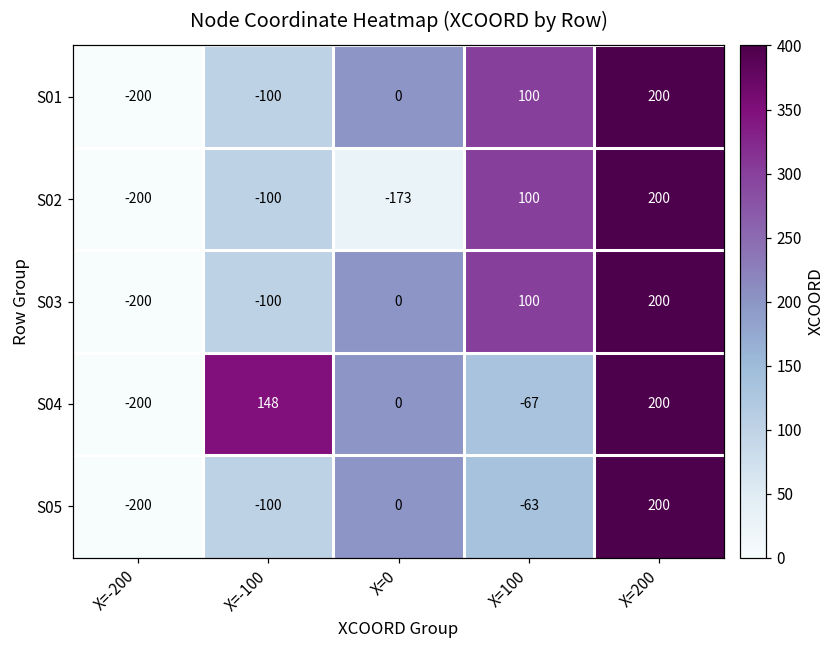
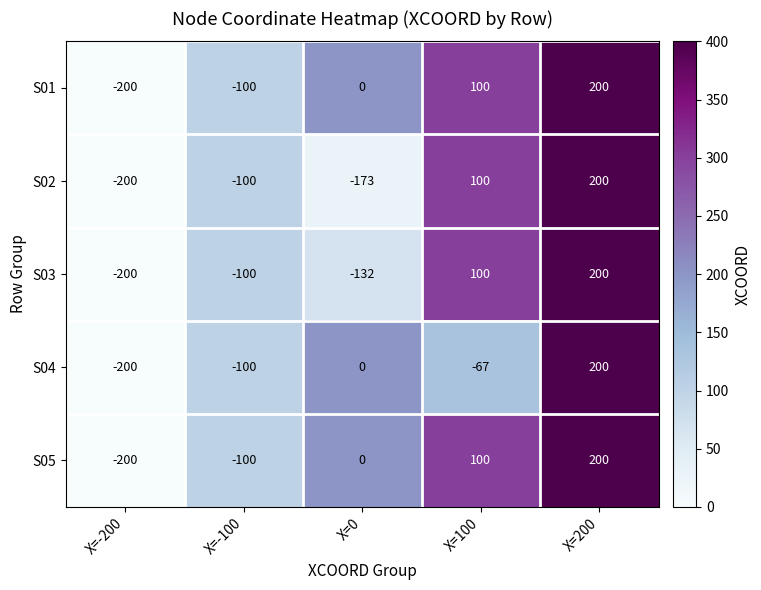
S03, X=0: 0 -> -132
S04, X=-100: 148 -> -100
S05, X=100: -63 -> 100
